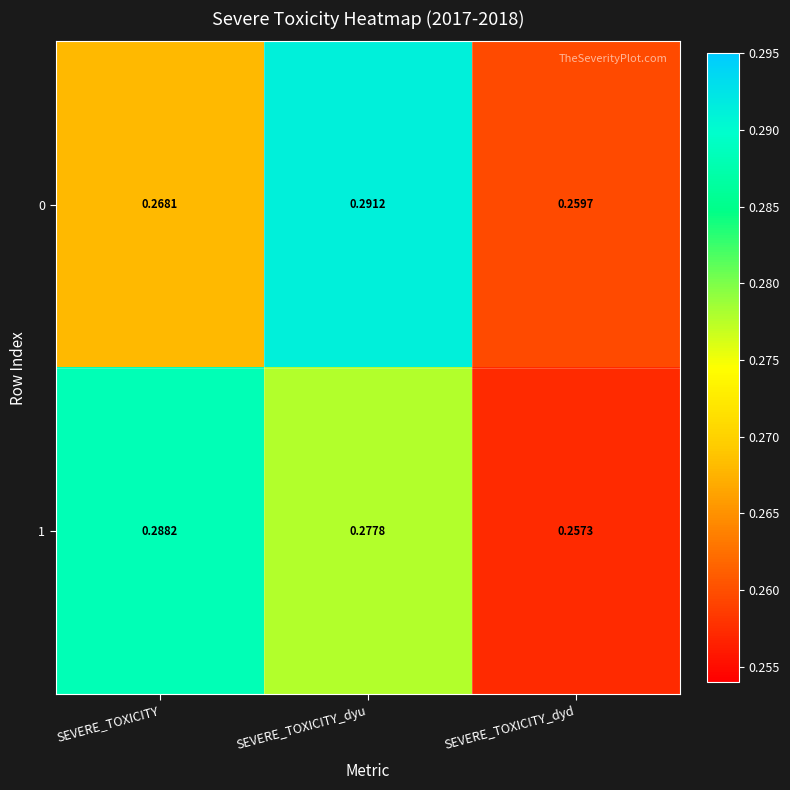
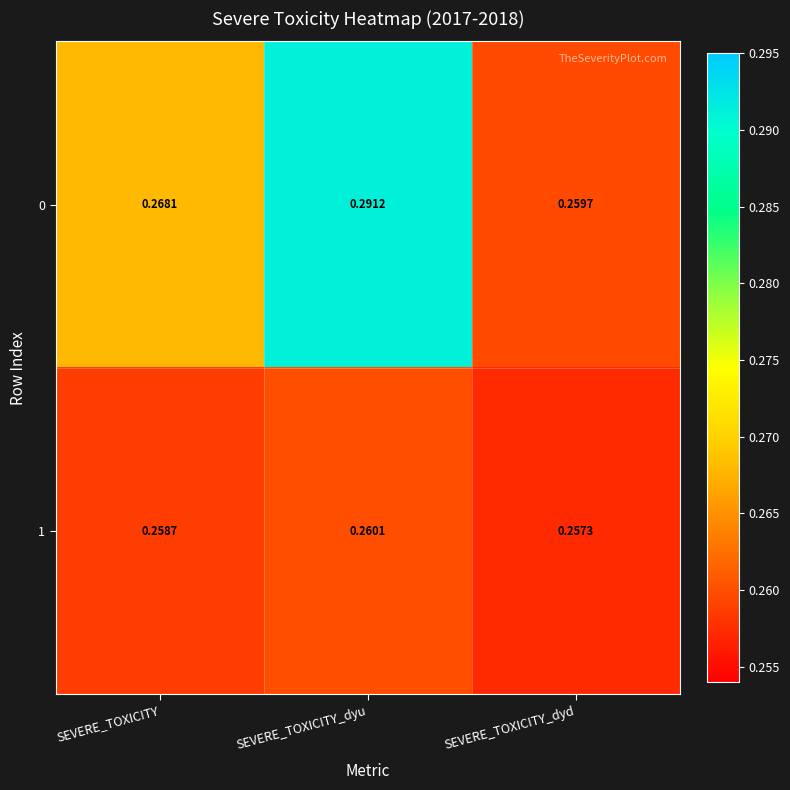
1, SEVERE_TOXICITY: 0.2882 -> 0.2587
1, SEVERE_TOXICITY_dyu: 0.2778 -> 0.2601
